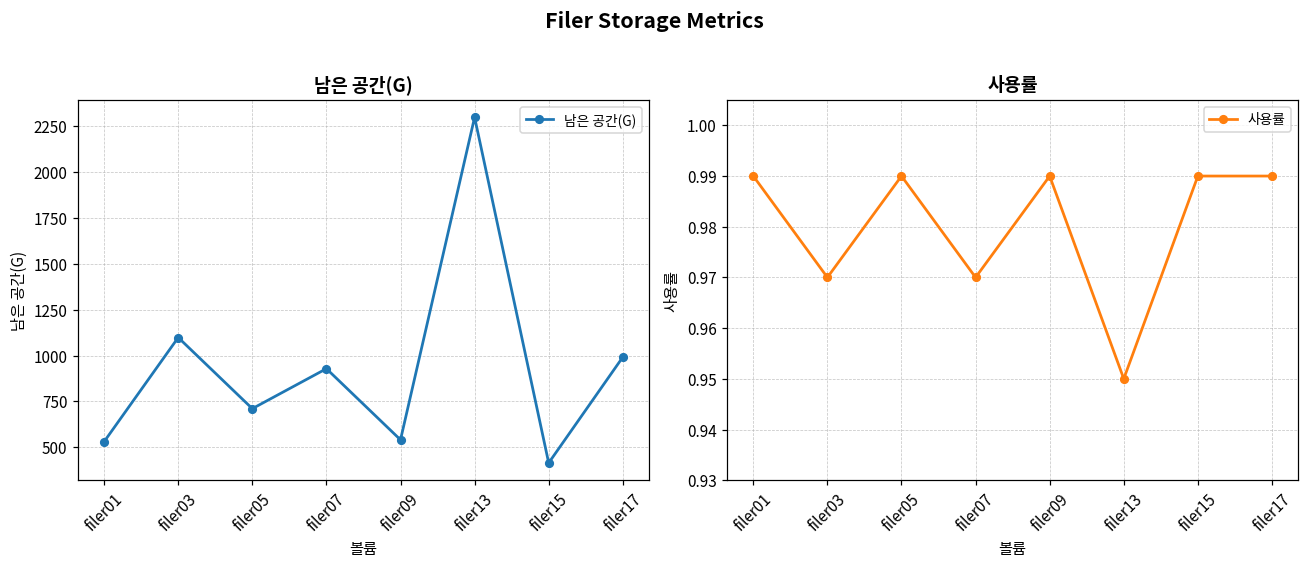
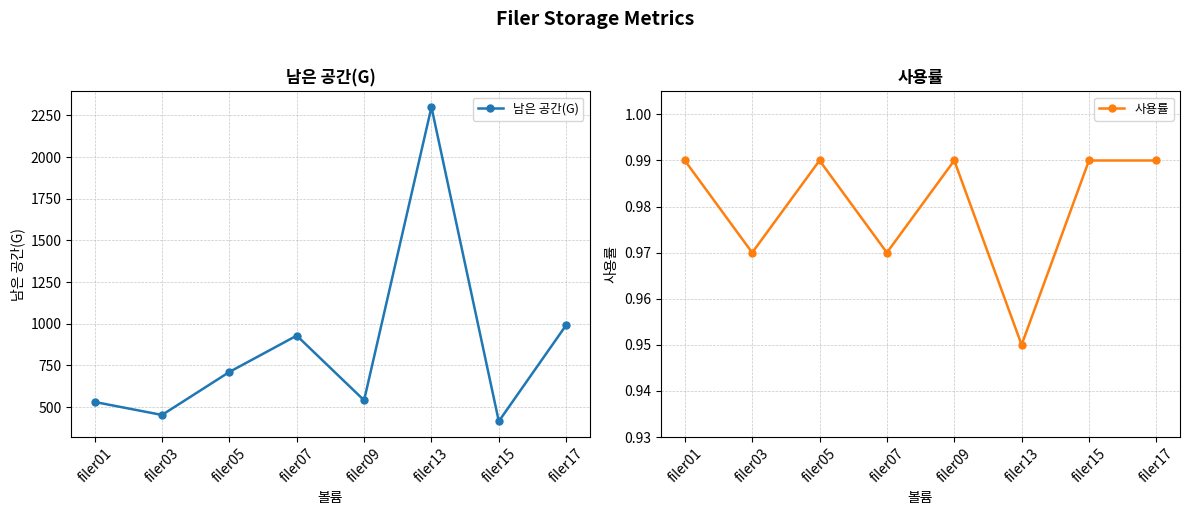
남은 공간(G), filer03: 1100 -> 450
